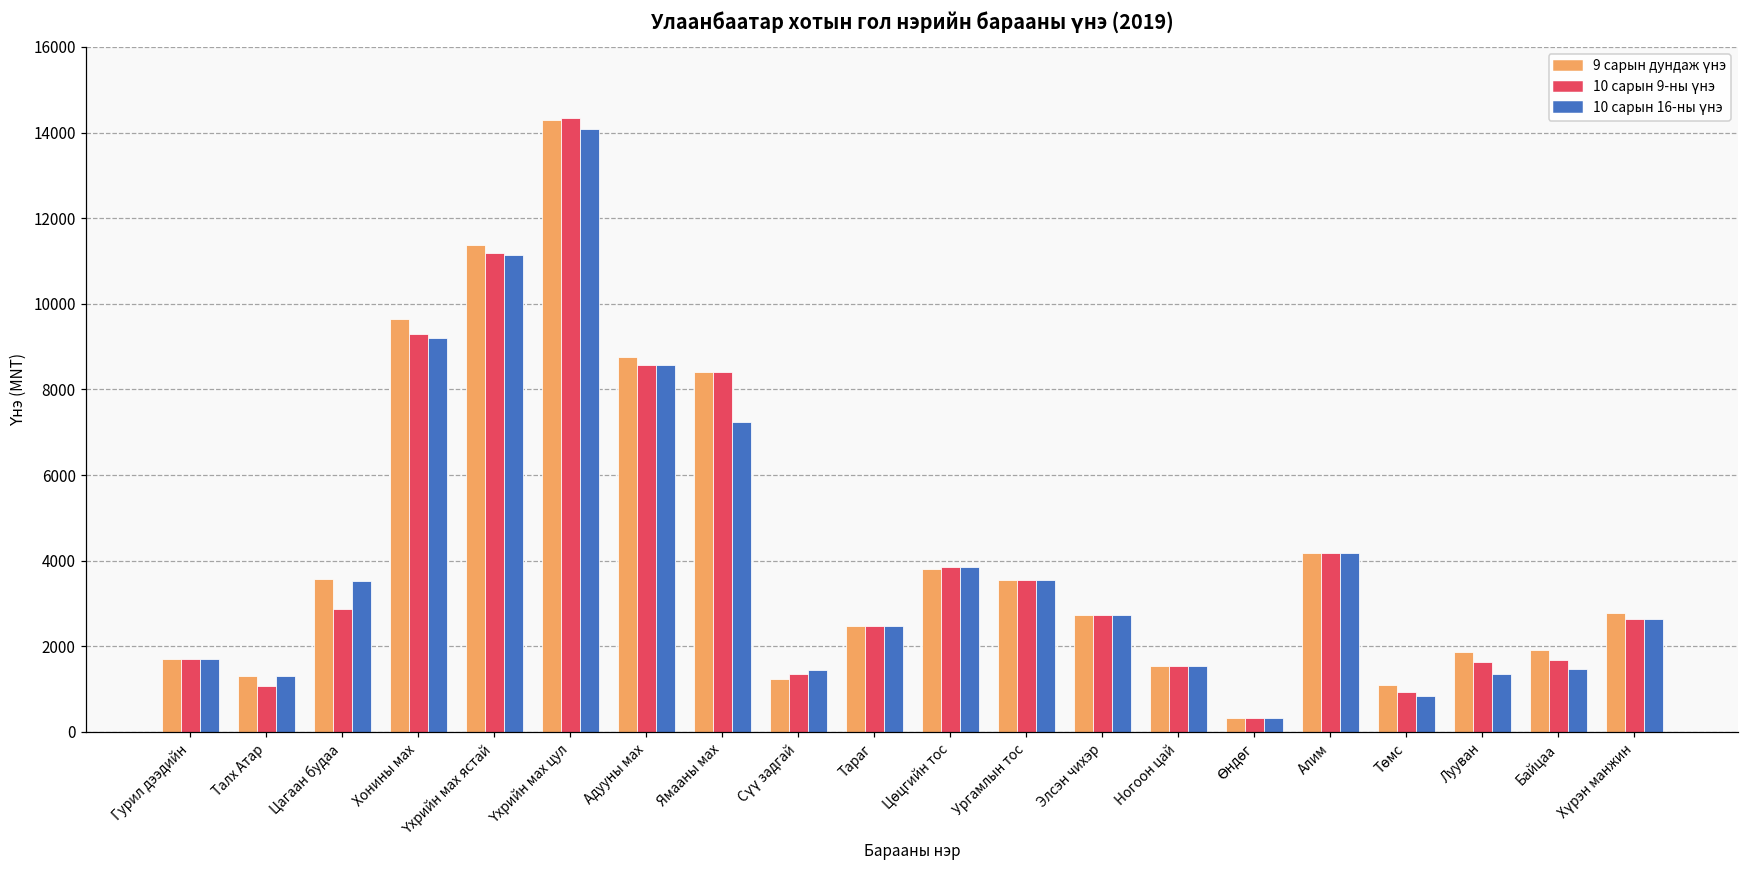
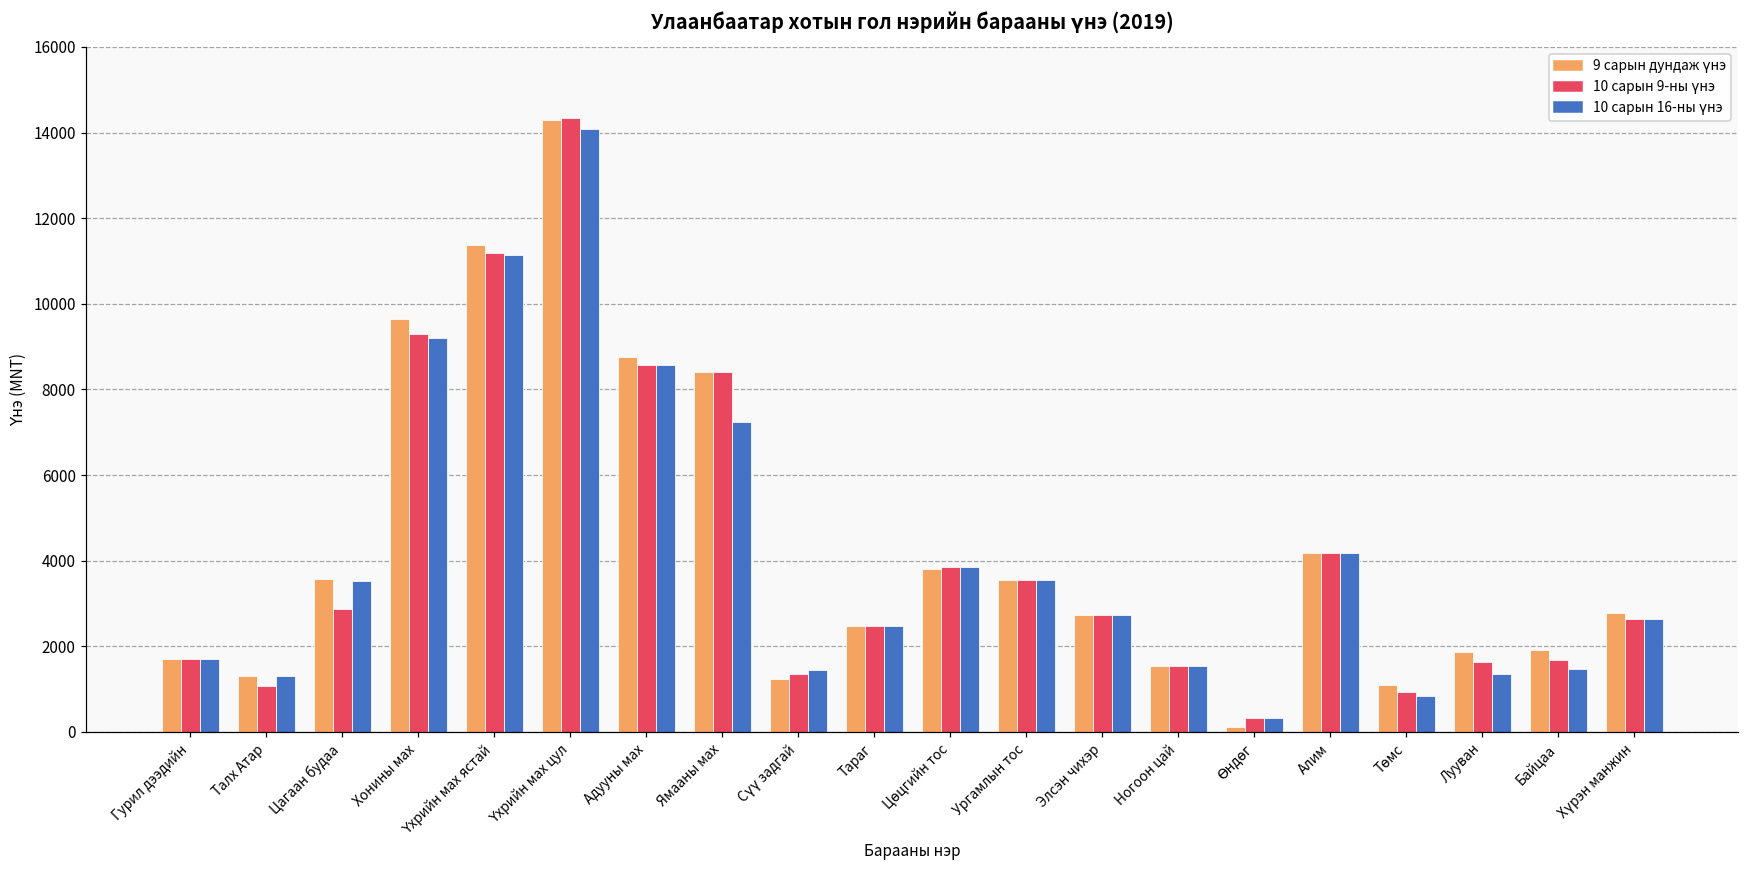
9 сарын дундаж үнэ, Өндөг: 300 -> 100
